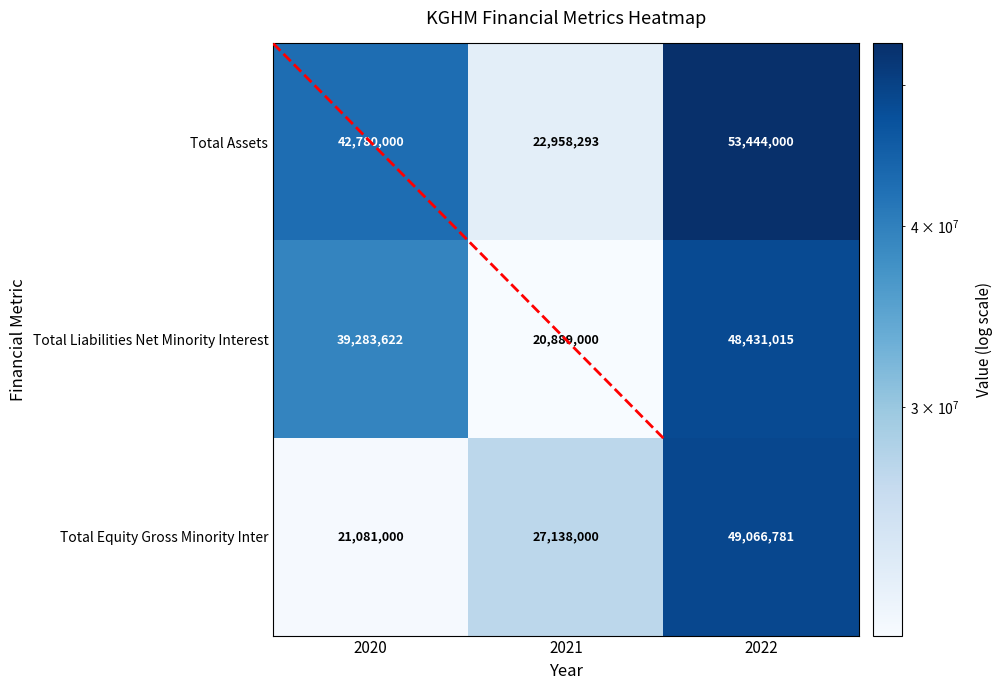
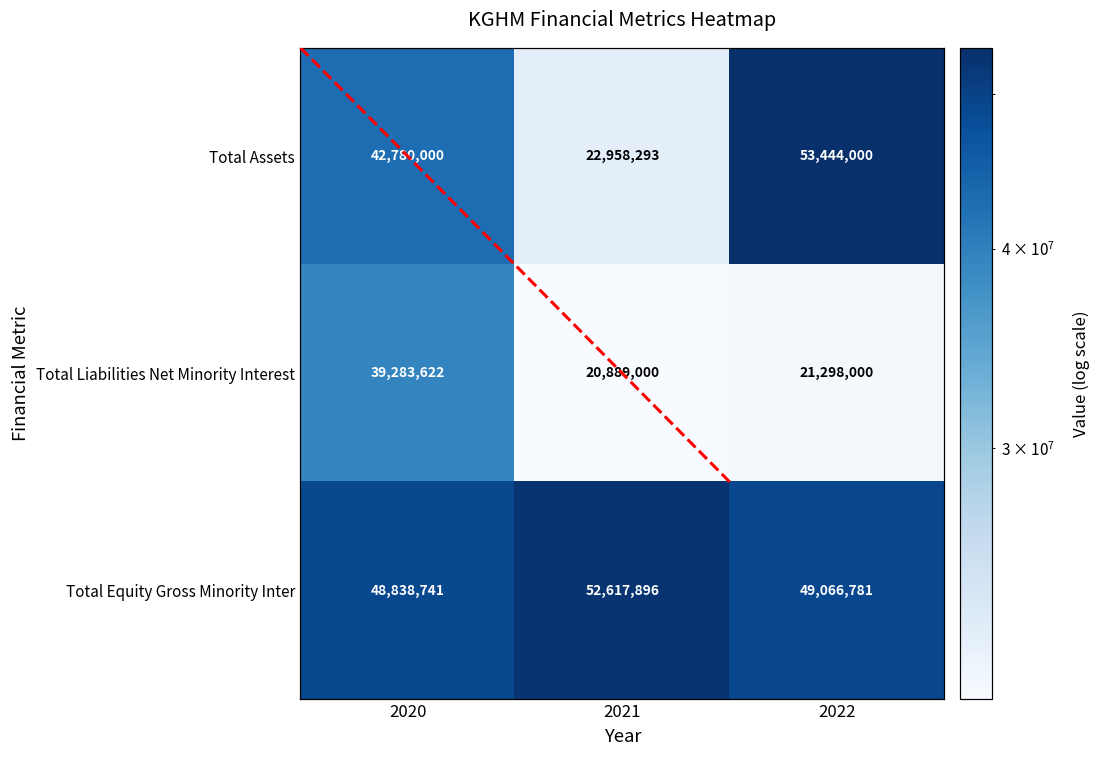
Total Liabilities Net Minority Interest, 2022: 48,431,015 -> 21,298,000
Total Equity Gross Minority Inter, 2020: 21,081,000 -> 48,838,741
Total Equity Gross Minority Inter, 2021: 27,138,000 -> 52,617,896
